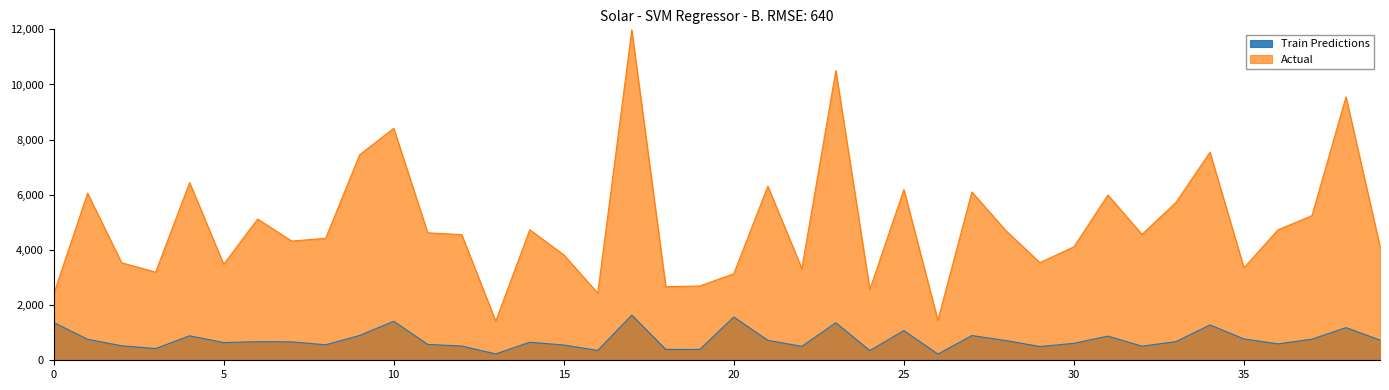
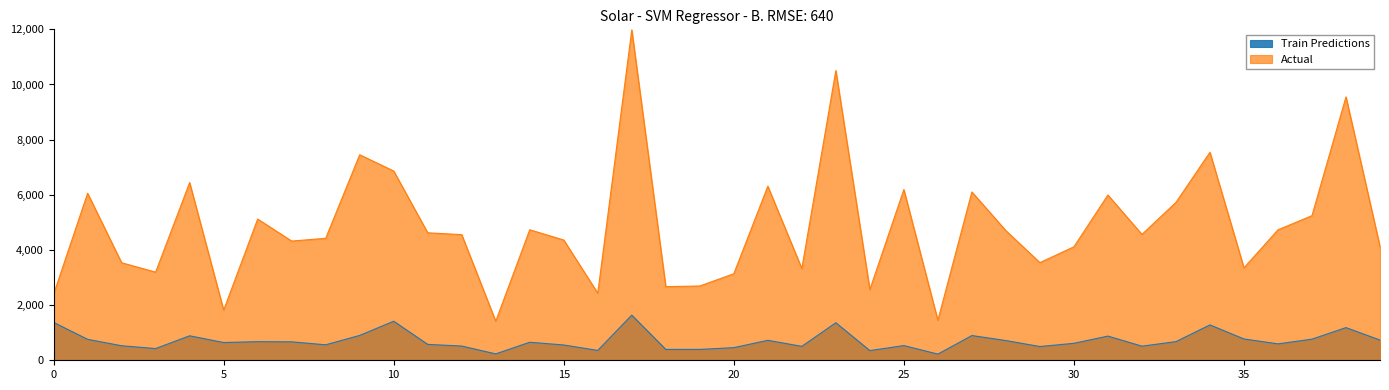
Actual, 5: 3,500 -> 1,800
Actual, 10: 8,400 -> 6,900
Actual, 15: 3,800 -> 4,400
Train Predictions, 20: 1,600 -> 500
Train Predictions, 25: 1,100 -> 500
